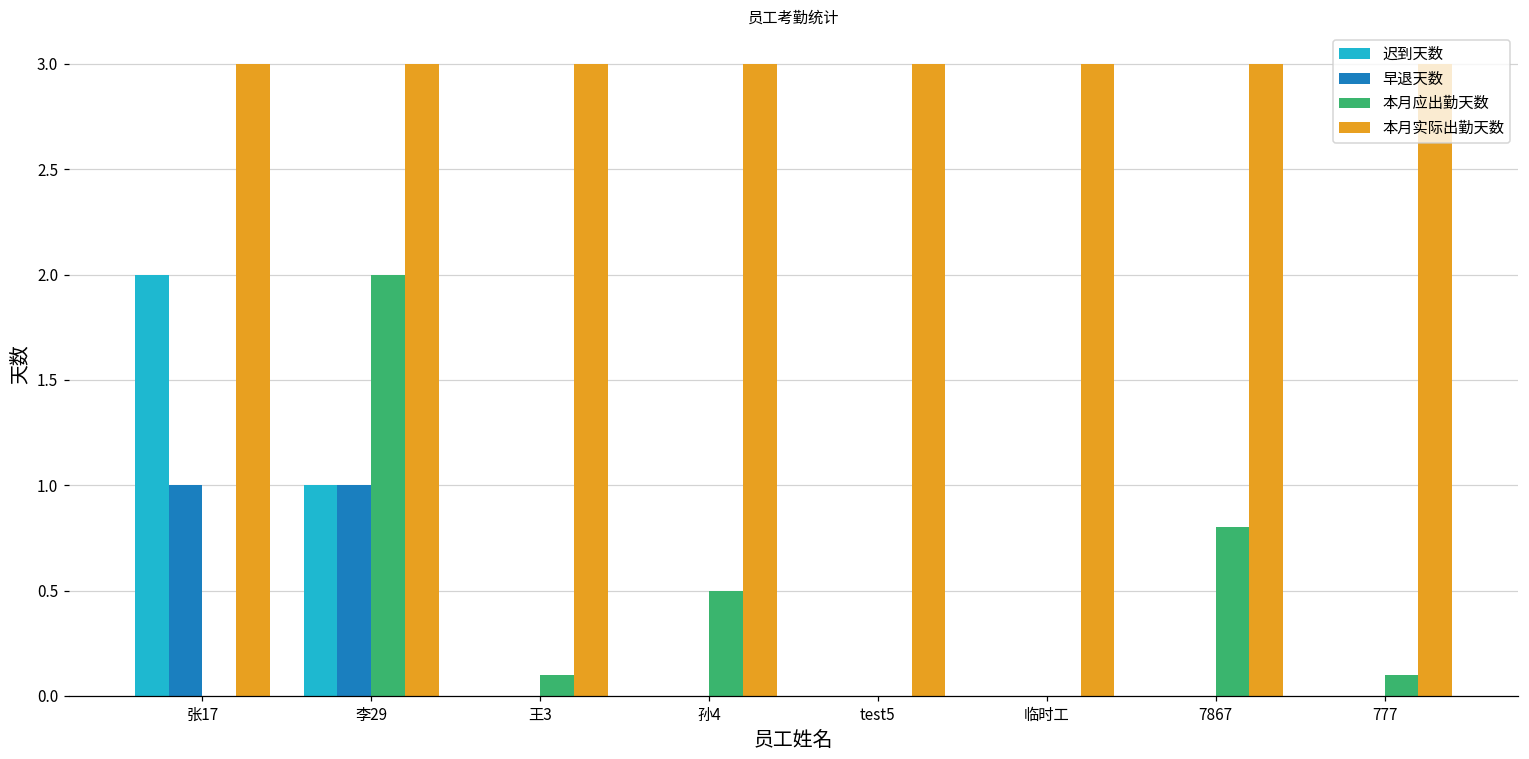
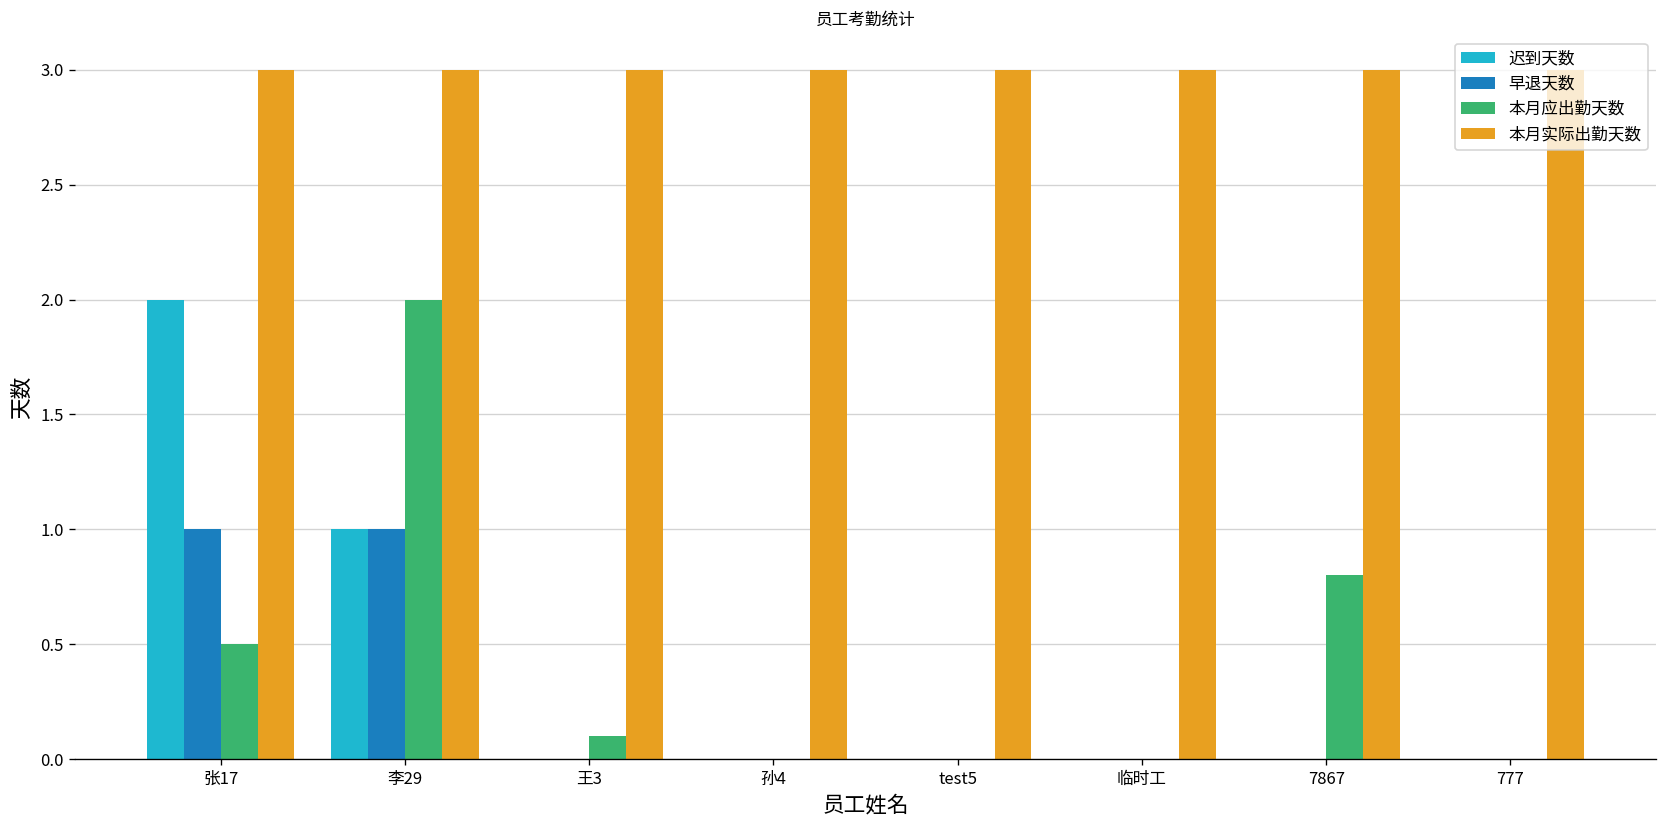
本月应出勤天数, 张17: 0.0 -> 0.5
本月应出勤天数, 孙4: 0.5 -> 0.0
本月应出勤天数, 777: 0.1 -> 0.0
